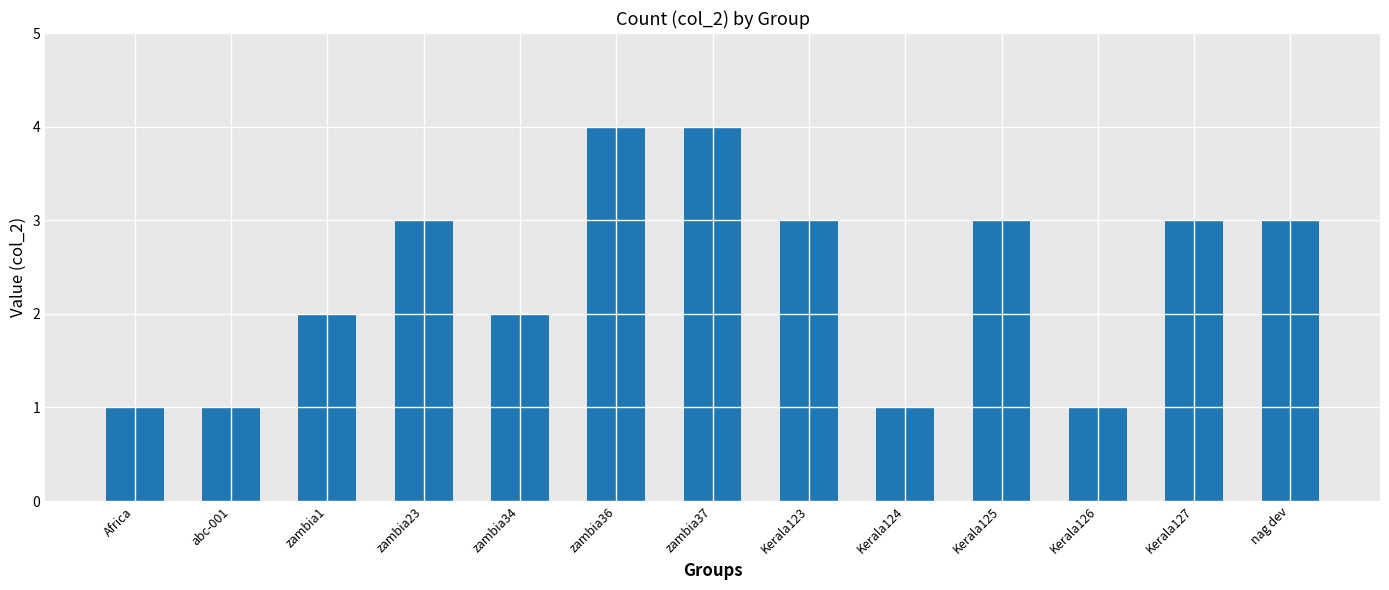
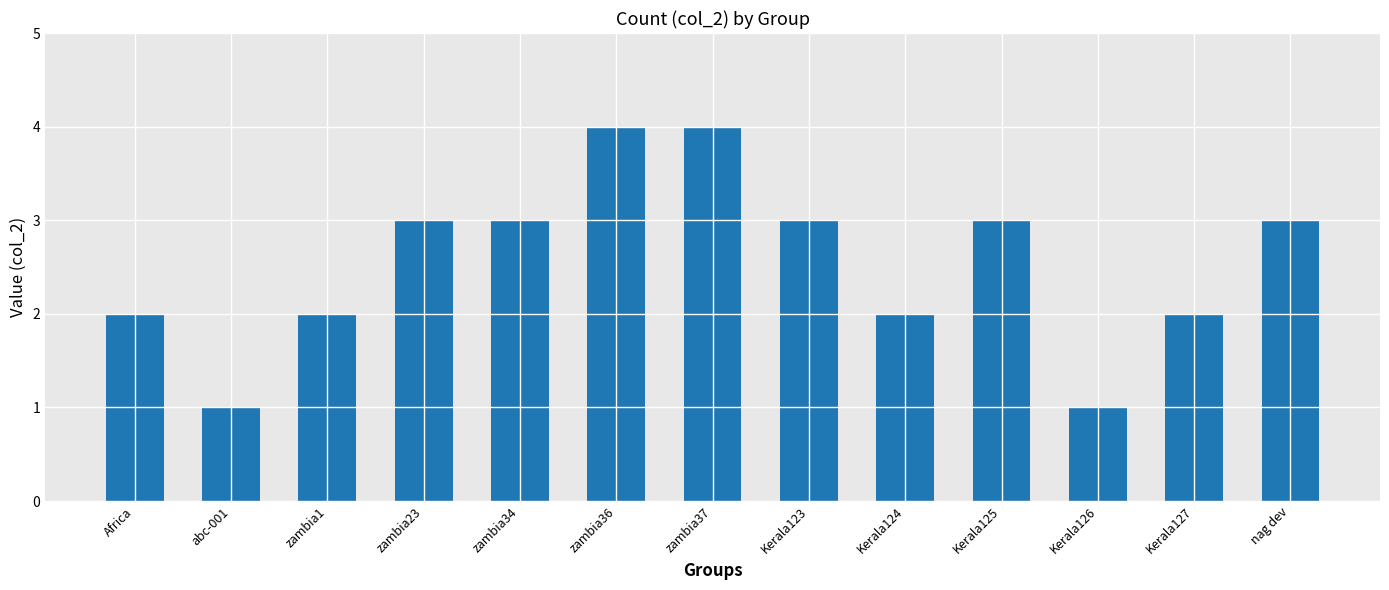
Africa: 1 -> 2
zambia34: 2 -> 3
Kerala124: 1 -> 2
Kerala127: 3 -> 2
